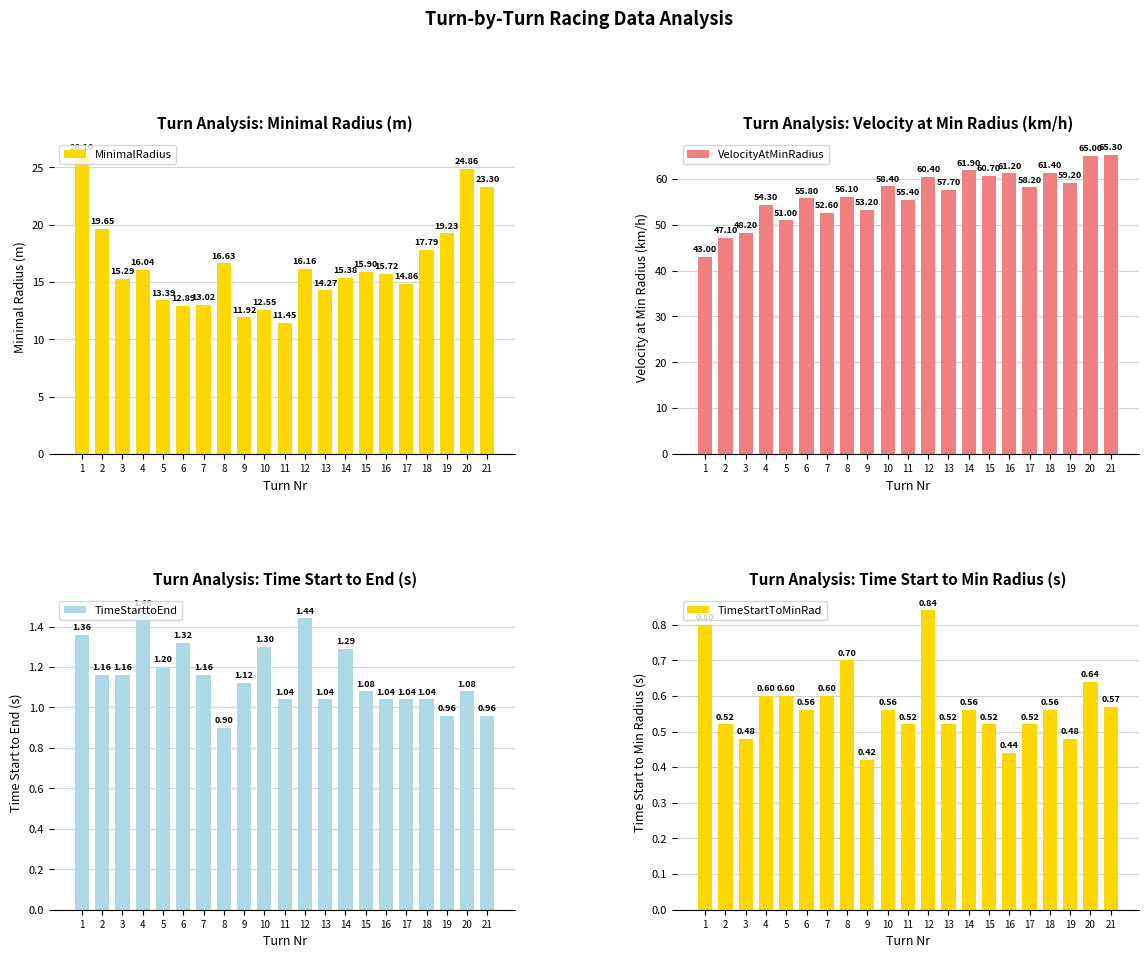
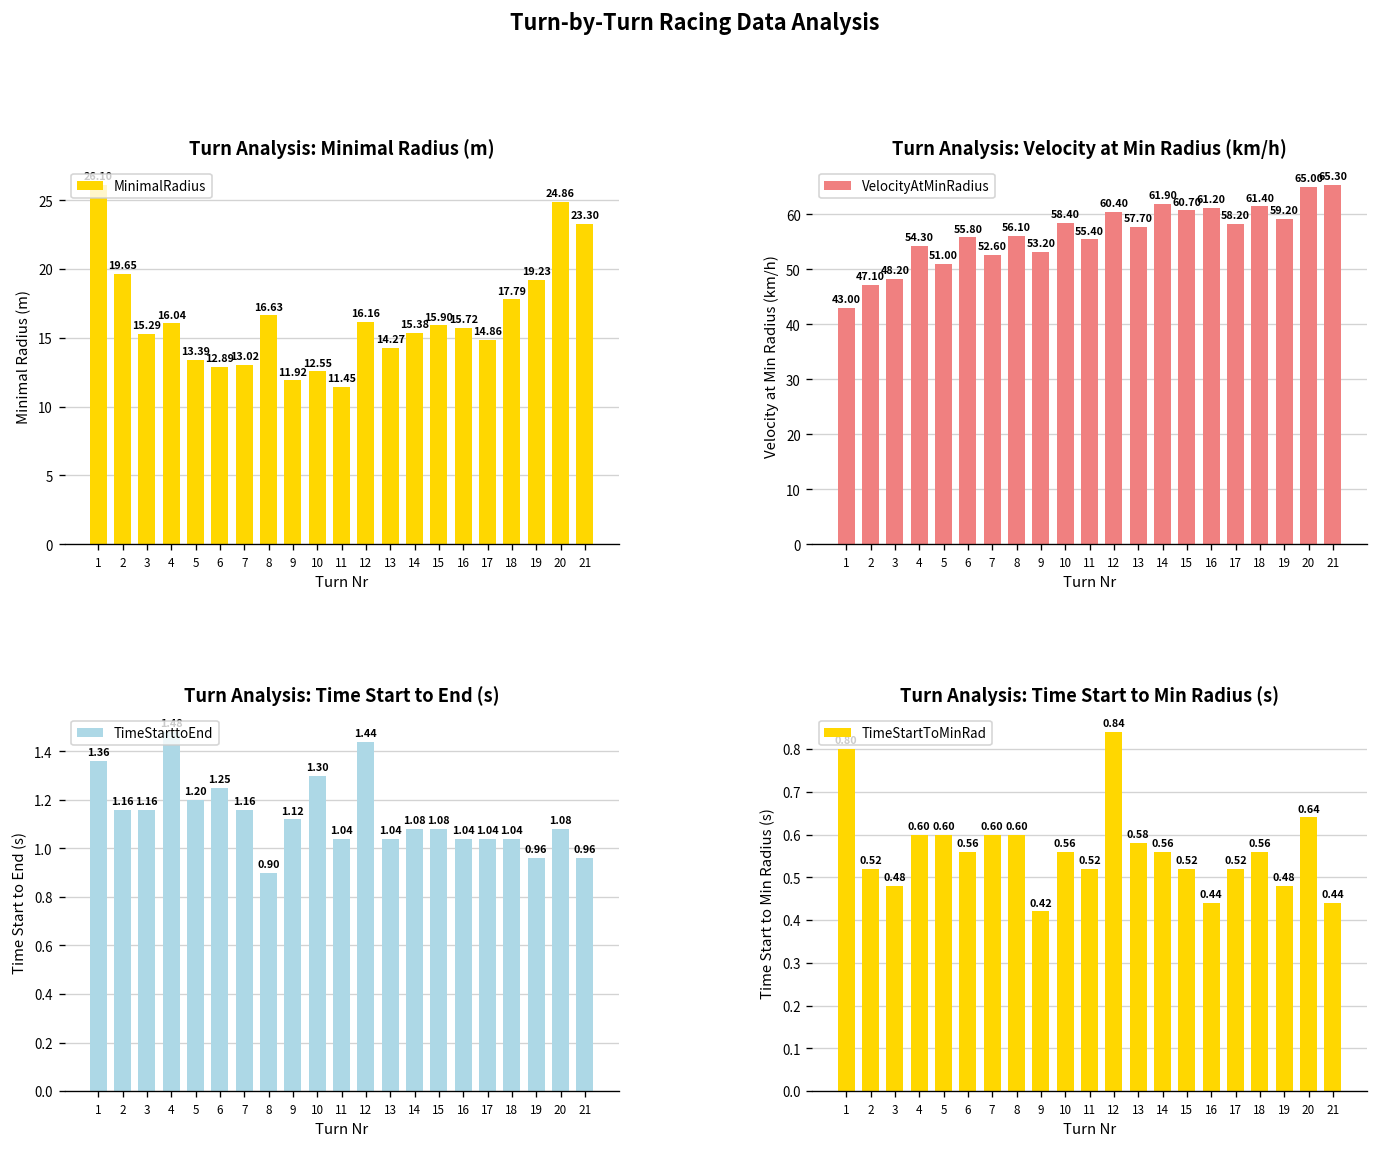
Turn Analysis: Time Start to End (s), 6: 1.32 -> 1.25
Turn Analysis: Time Start to End (s), 14: 1.29 -> 1.08
Turn Analysis: Time Start to Min Radius (s), 8: 0.70 -> 0.60
Turn Analysis: Time Start to Min Radius (s), 13: 0.52 -> 0.58
Turn Analysis: Time Start to Min Radius (s), 21: 0.57 -> 0.44
